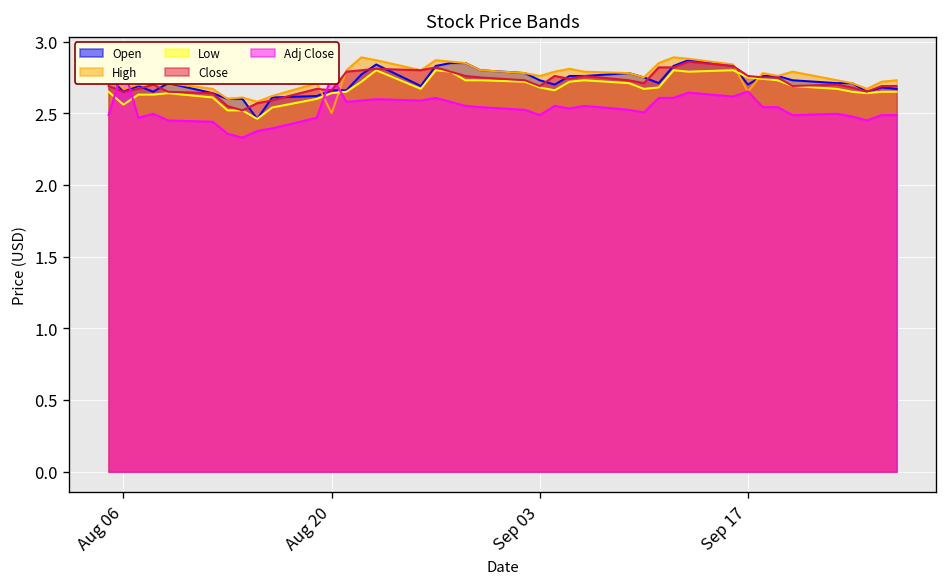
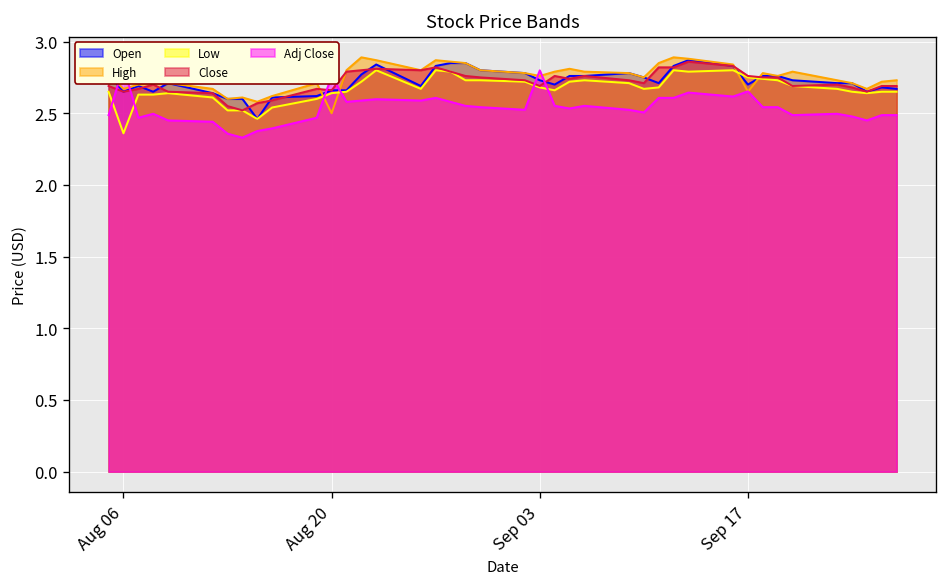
Low, Aug 06: 2.56 -> 2.36
Adj Close, Sep 03: 2.49 -> 2.80
